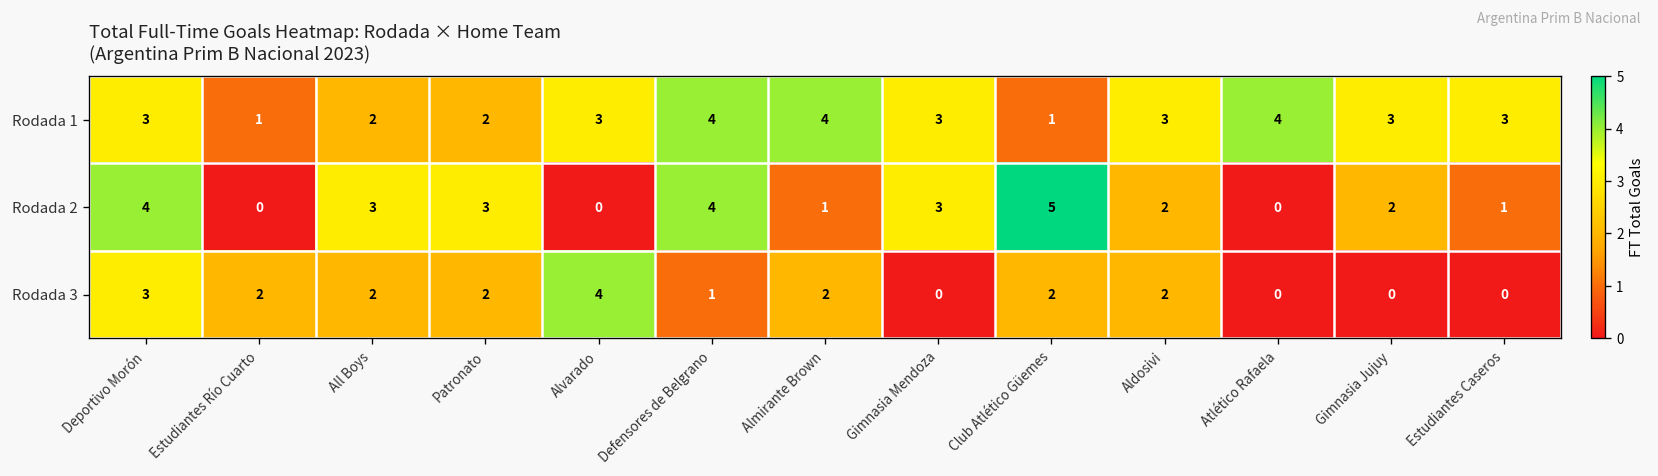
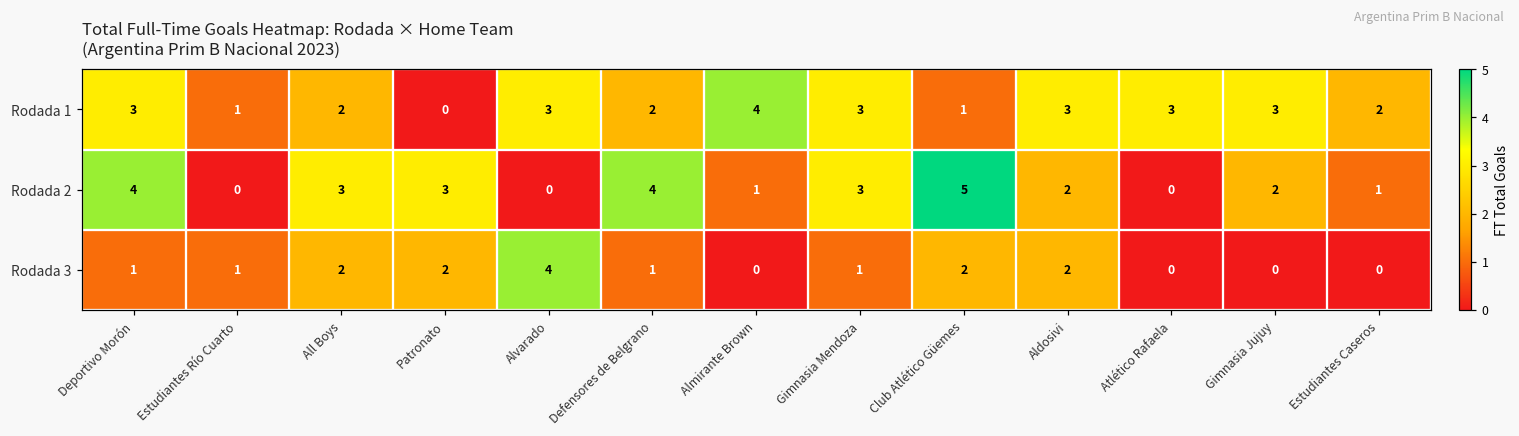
Rodada 1, Patronato: 2 -> 0
Rodada 1, Defensores de Belgrano: 4 -> 2
Rodada 1, Atlético Rafaela: 4 -> 3
Rodada 1, Estudiantes Caseros: 3 -> 2
Rodada 3, Deportivo Morón: 3 -> 1
Rodada 3, Estudiantes Río Cuarto: 2 -> 1
Rodada 3, Almirante Brown: 2 -> 0
Rodada 3, Gimnasia Mendoza: 0 -> 1
